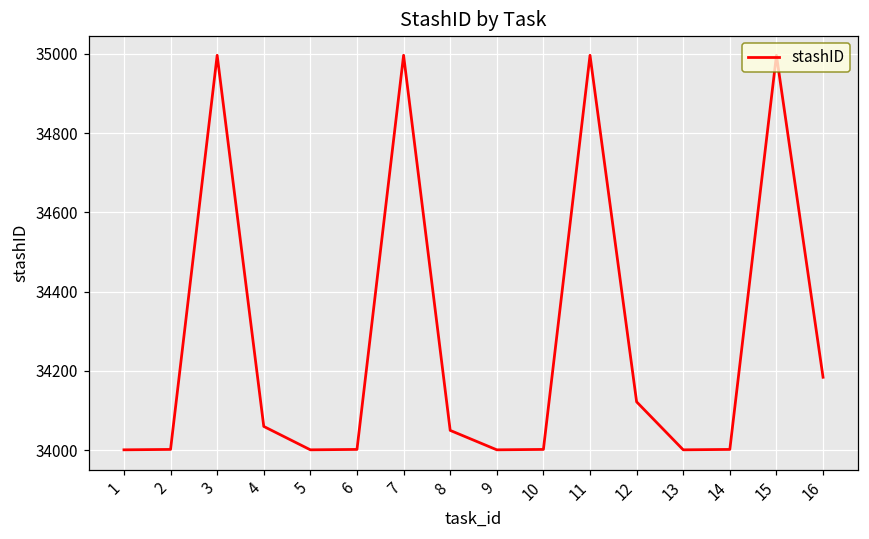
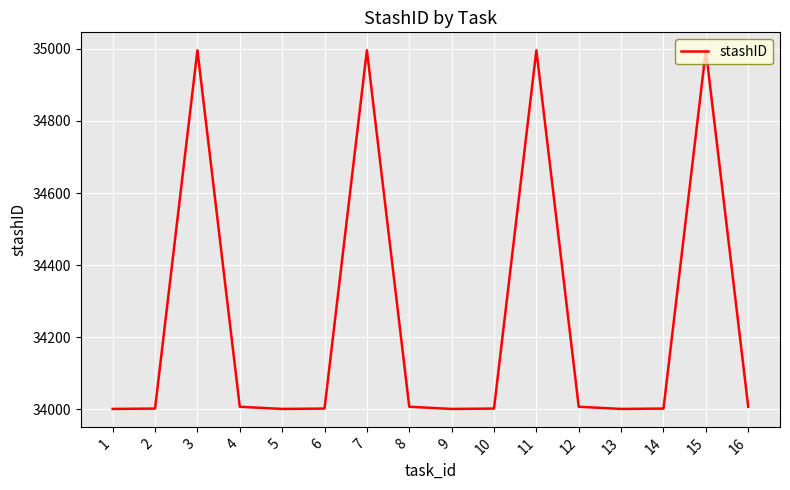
4: 34060 -> 34010
8: 34050 -> 34010
12: 34120 -> 34010
16: 34180 -> 34010
